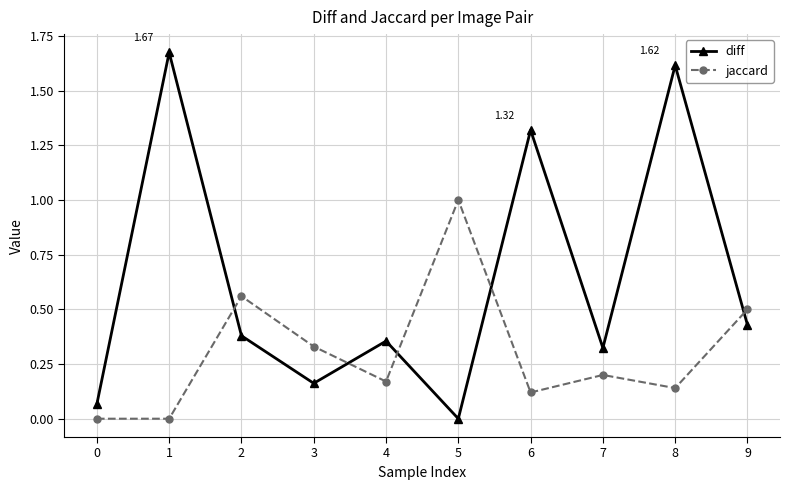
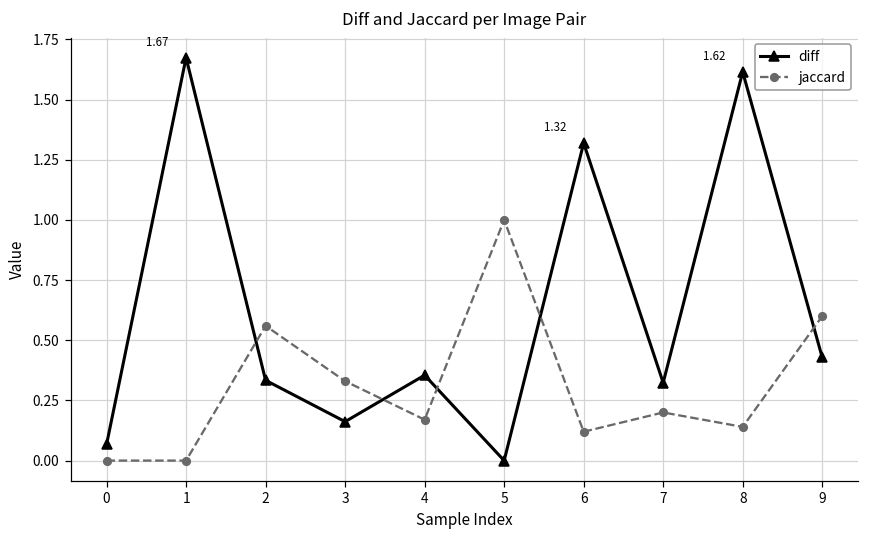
diff, 2: 0.38 -> 0.33
jaccard, 9: 0.5 -> 0.6
